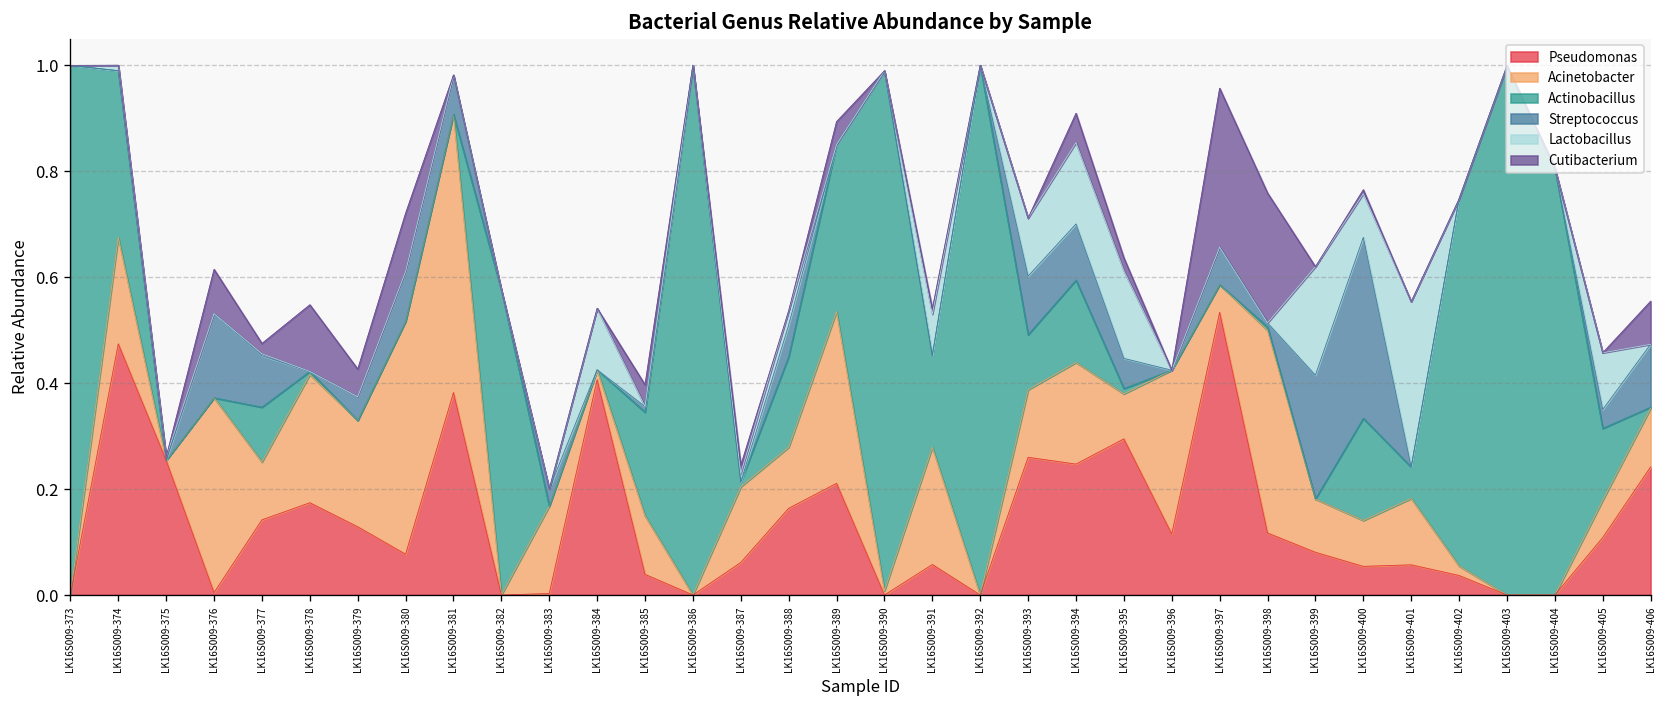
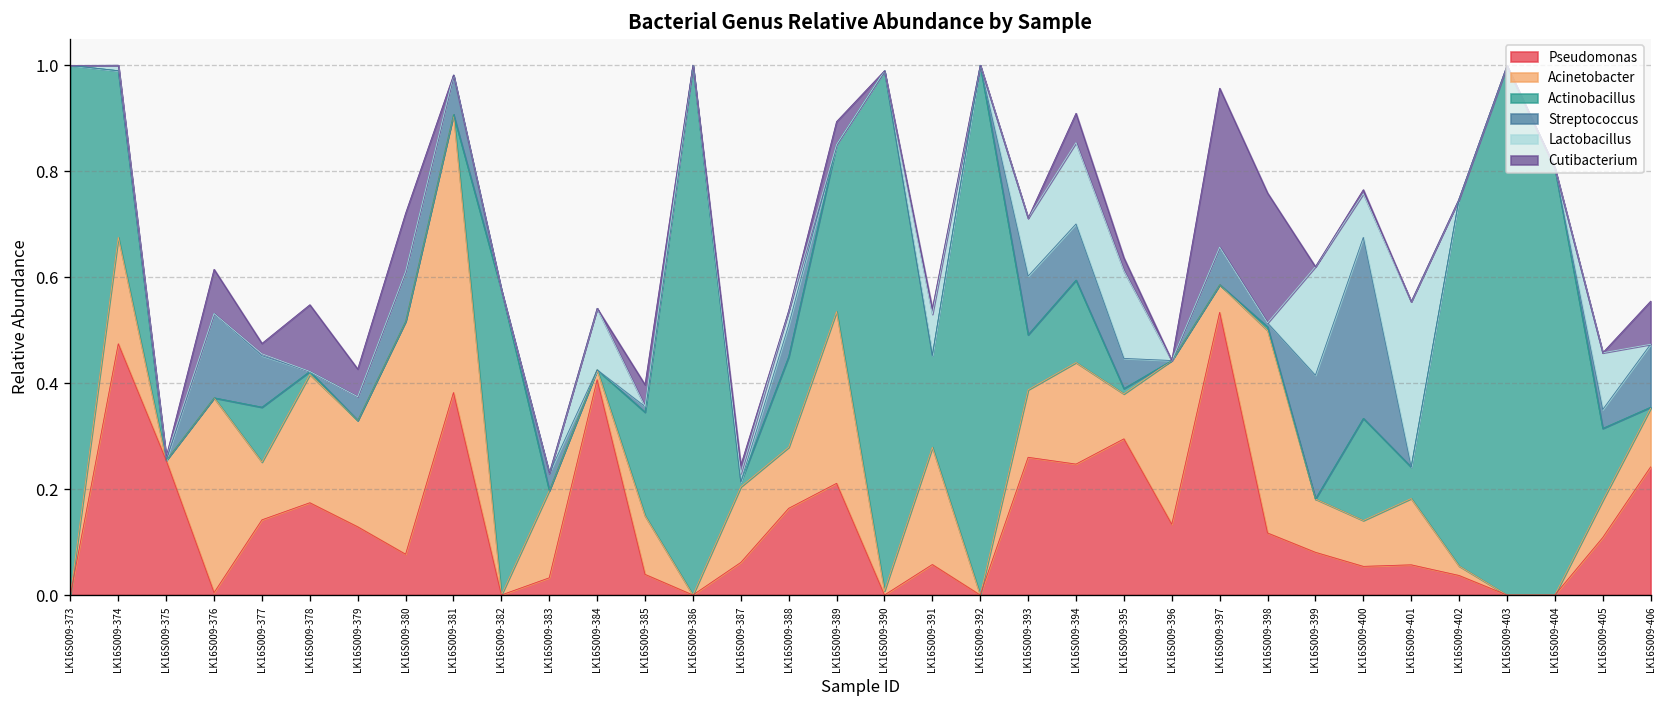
Pseudomonas, LK16S009-383: 0.00 -> 0.03
Pseudomonas, LK16S009-396: 0.12 -> 0.13
